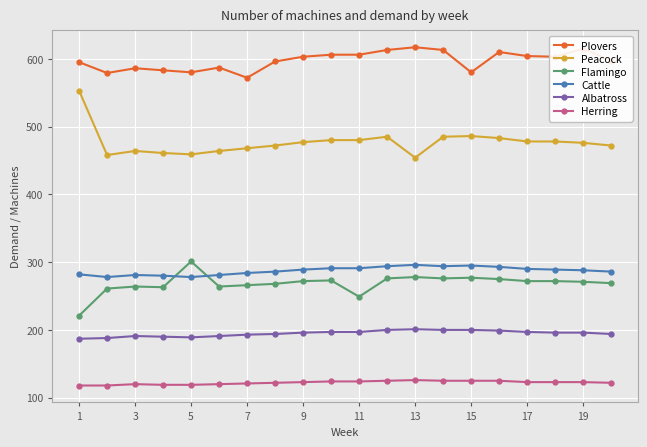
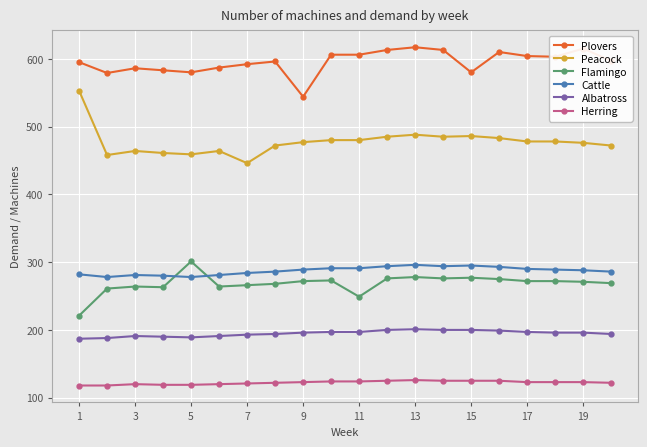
Plovers, 7: 570 -> 590
Peacock, 7: 470 -> 450
Plovers, 9: 600 -> 540
Peacock, 13: 450 -> 490
